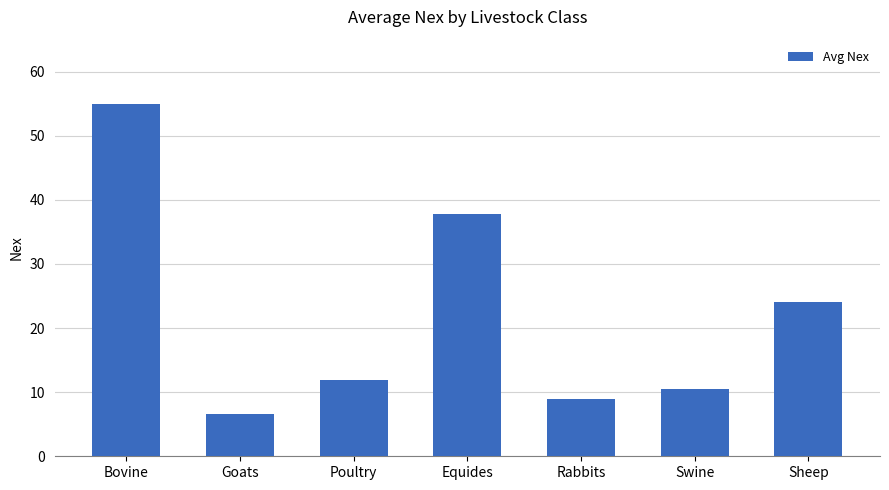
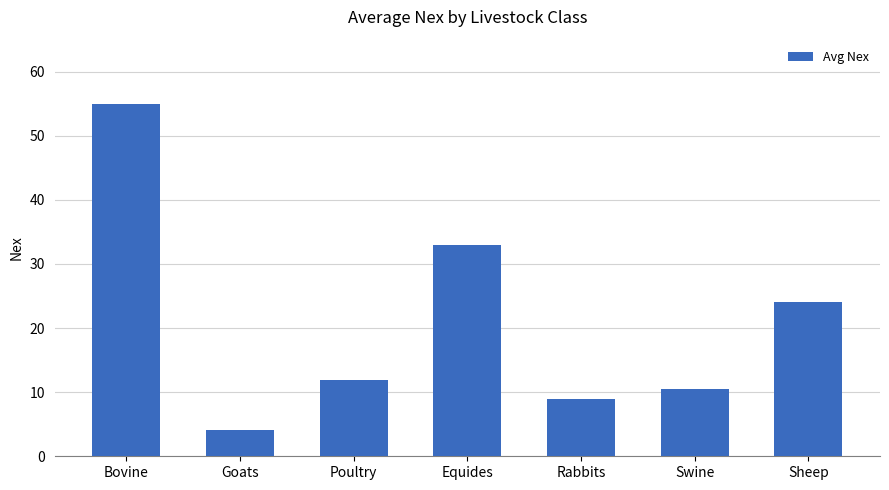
Goats: 7 -> 4
Equides: 38 -> 33
